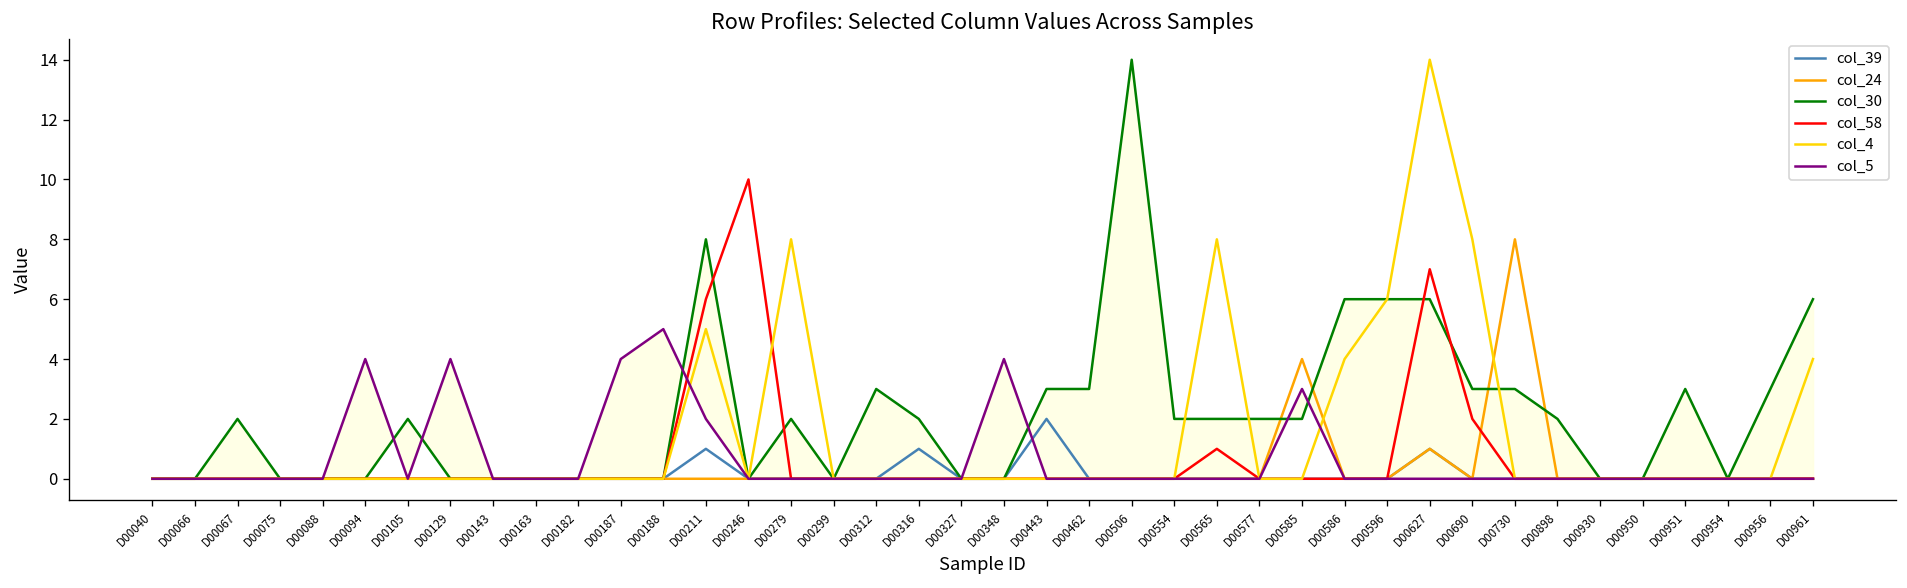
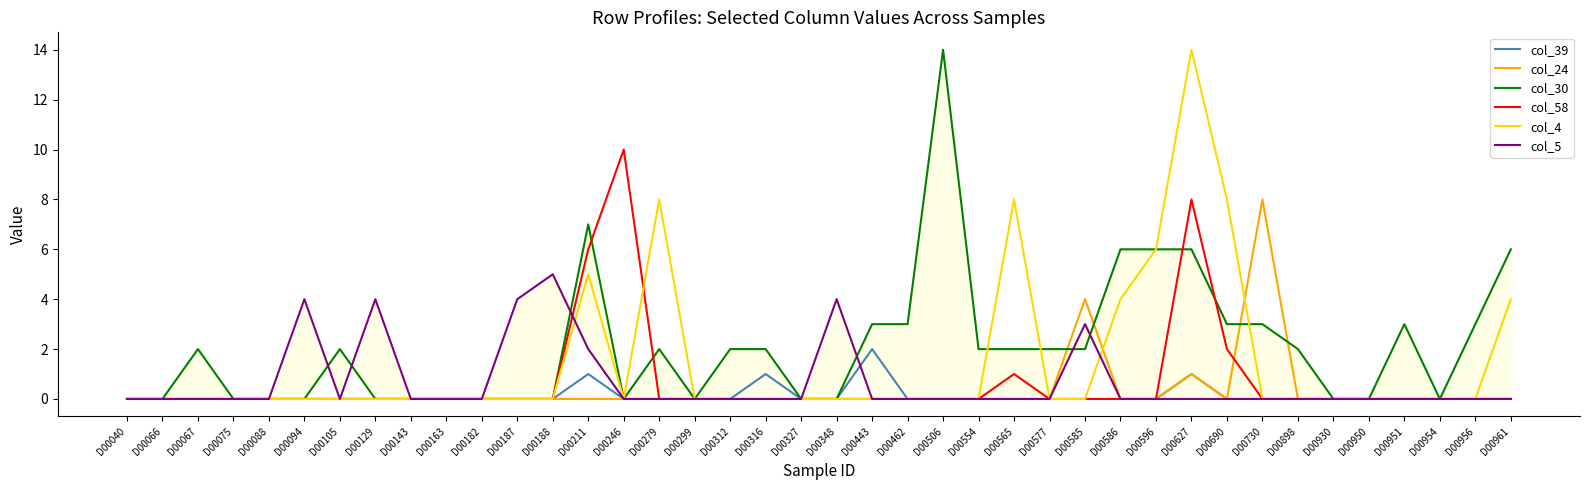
col_30, D00211: 8 -> 7
col_30, D00312: 3 -> 2
col_58, D00627: 7 -> 8
